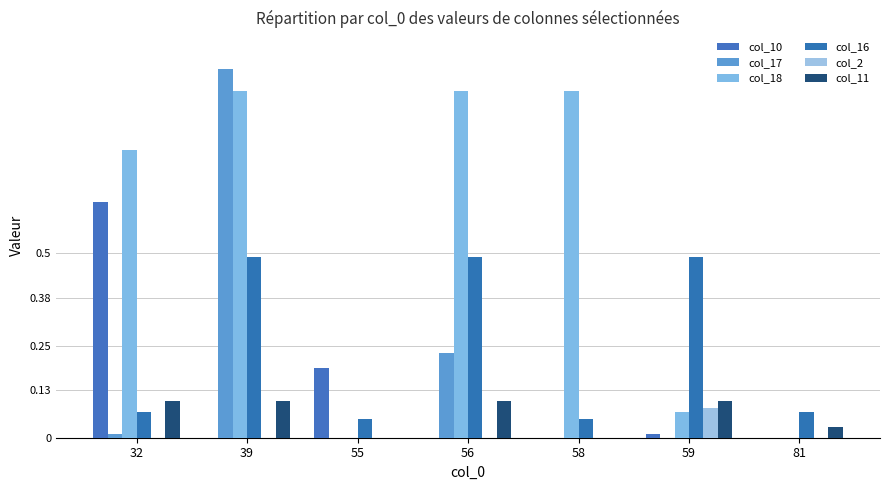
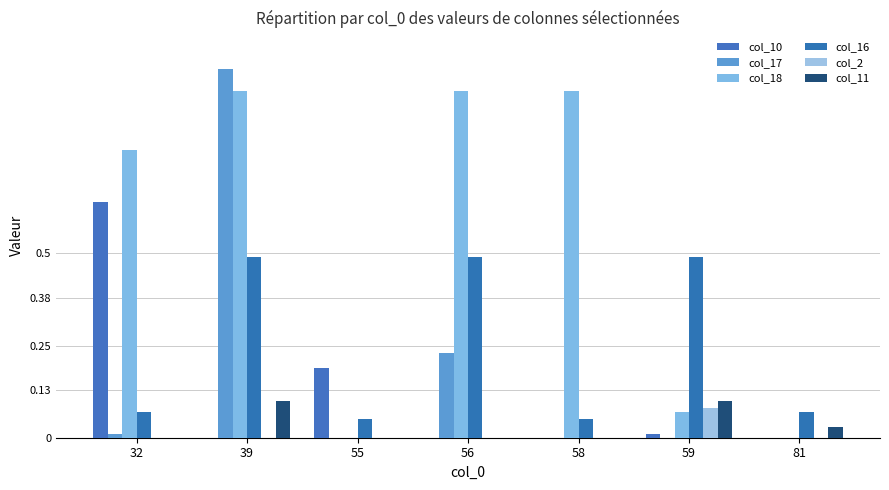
col_11, 32: 0.1 -> 0.0
col_11, 56: 0.1 -> 0.0
